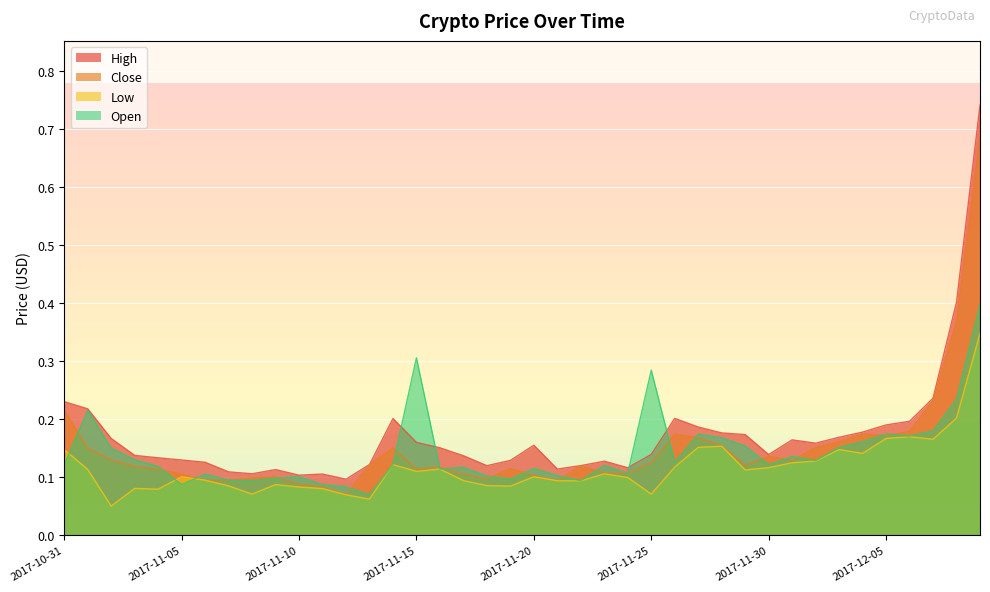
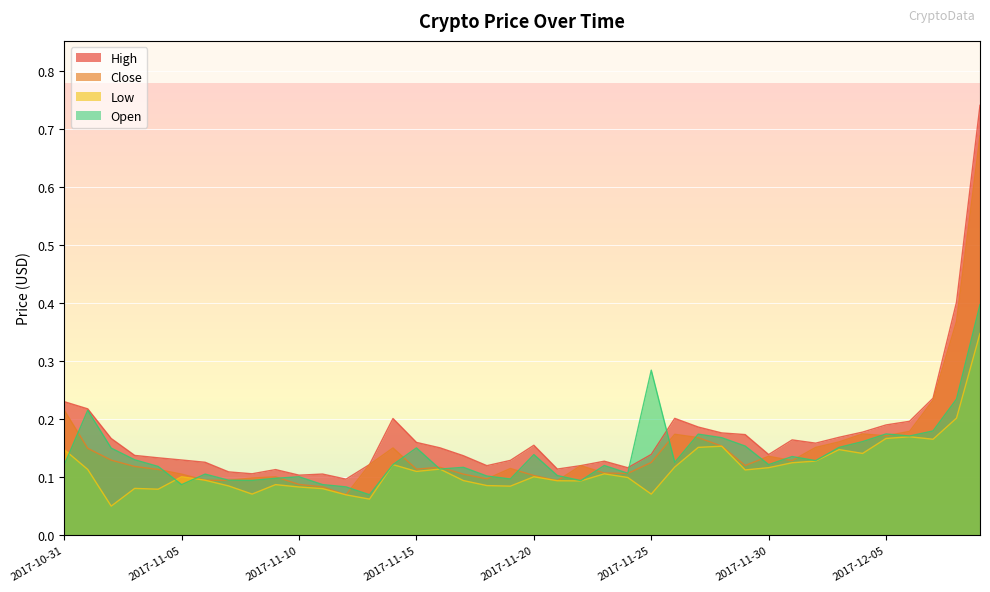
Open, 2017-11-15: 0.31 -> 0.15
Open, 2017-11-20: 0.11 -> 0.14
